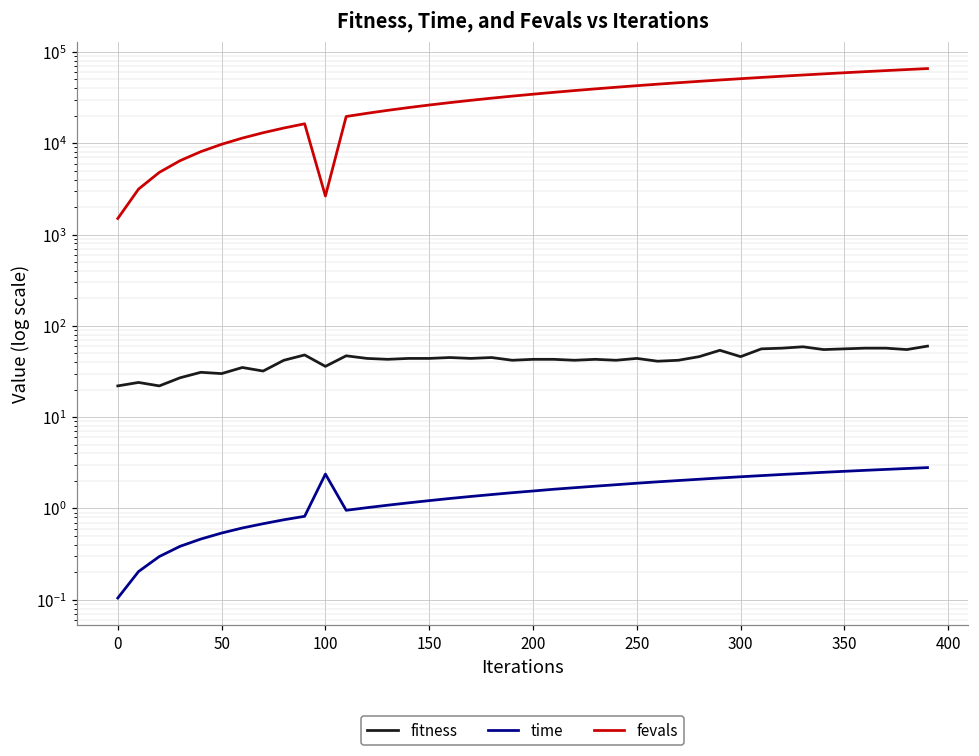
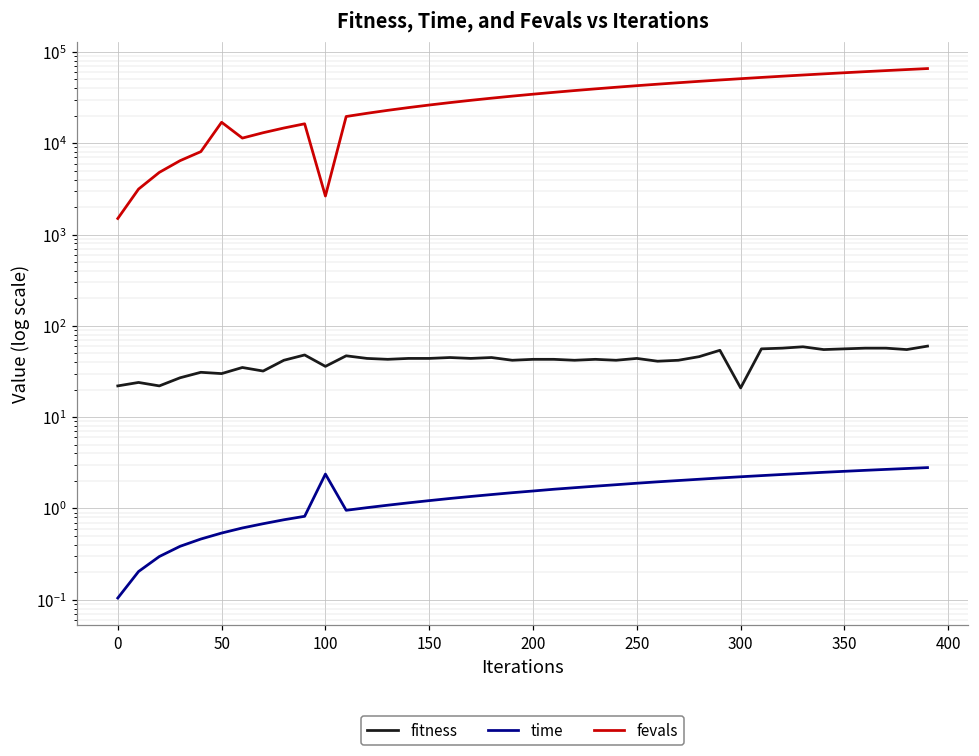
fevals, 50: 10000 -> 17000
fitness, 300: 50 -> 21
